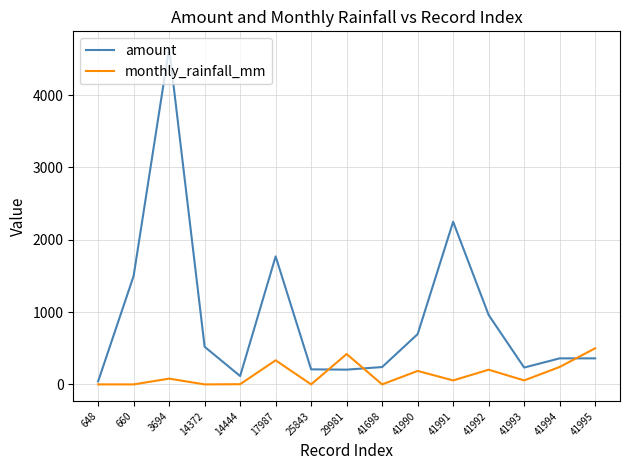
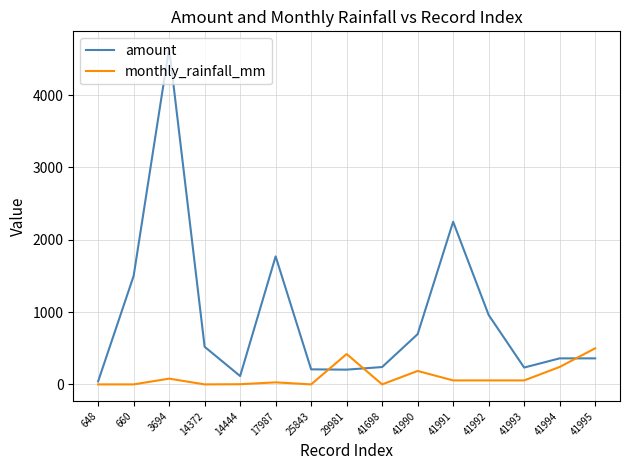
monthly_rainfall_mm, 17987: 300 -> 0
monthly_rainfall_mm, 41992: 200 -> 100
